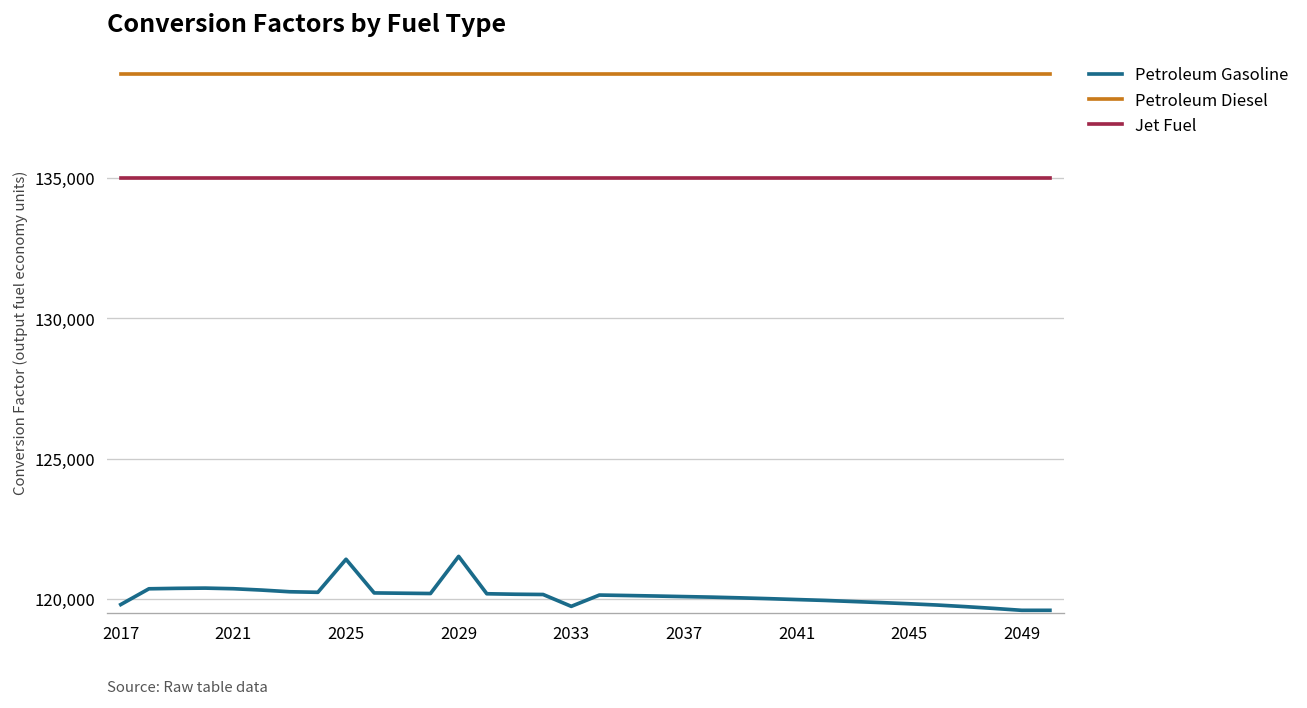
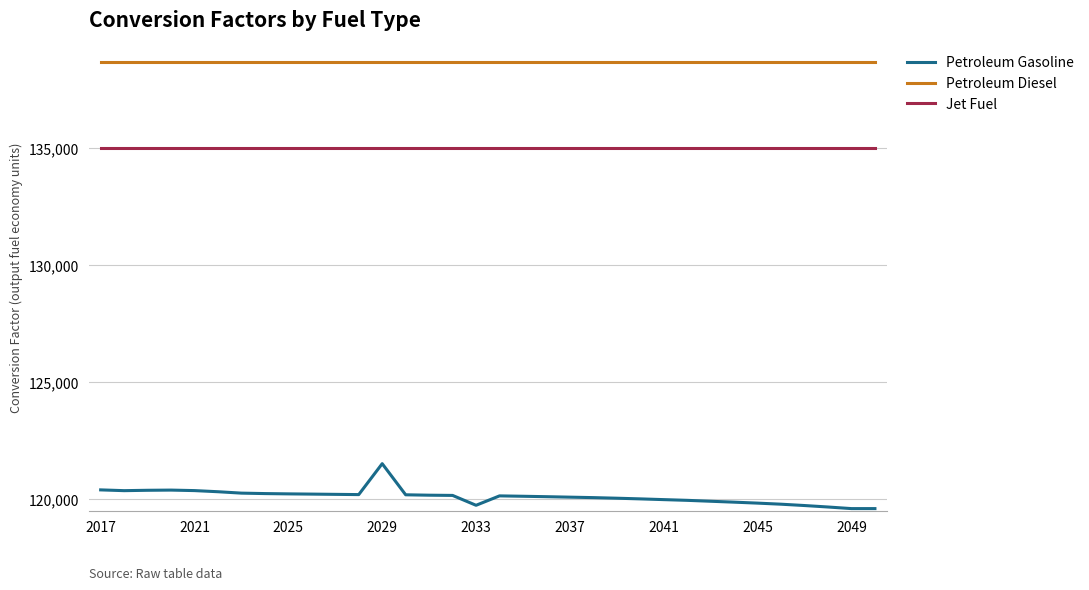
Petroleum Gasoline, 2017: 119,800 -> 120,400
Petroleum Gasoline, 2025: 121,400 -> 120,200
